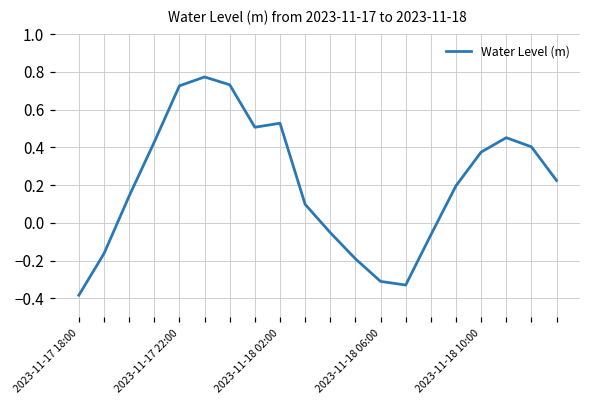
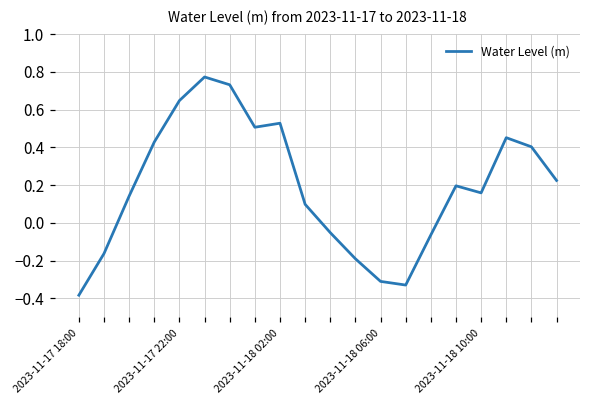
2023-11-17 22:00: 0.73 -> 0.65
2023-11-18 10:00: 0.38 -> 0.16
